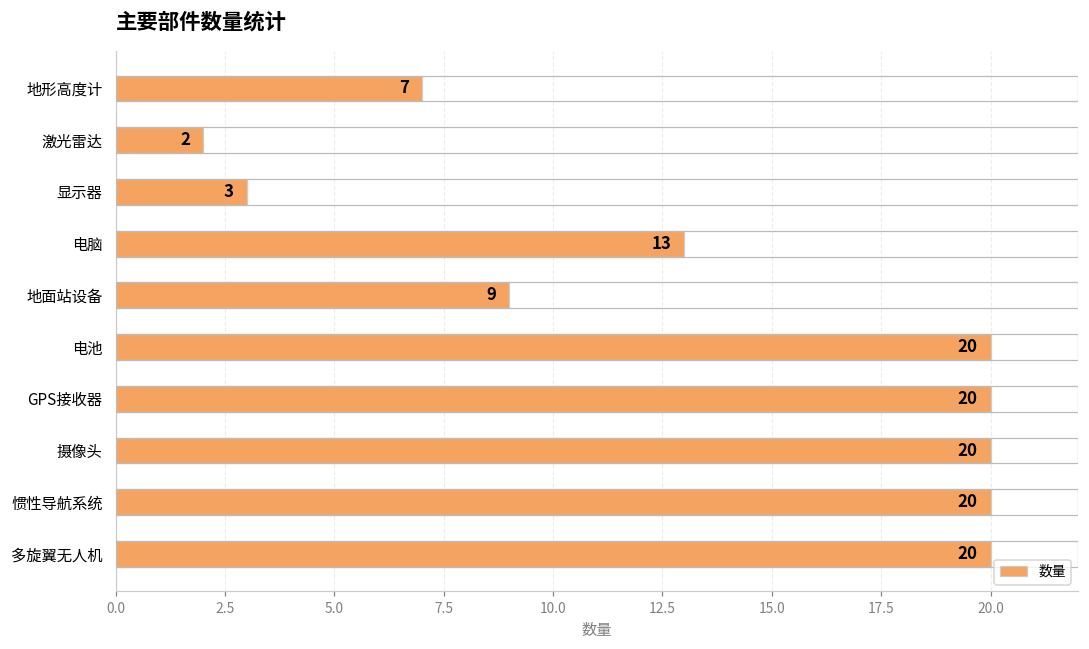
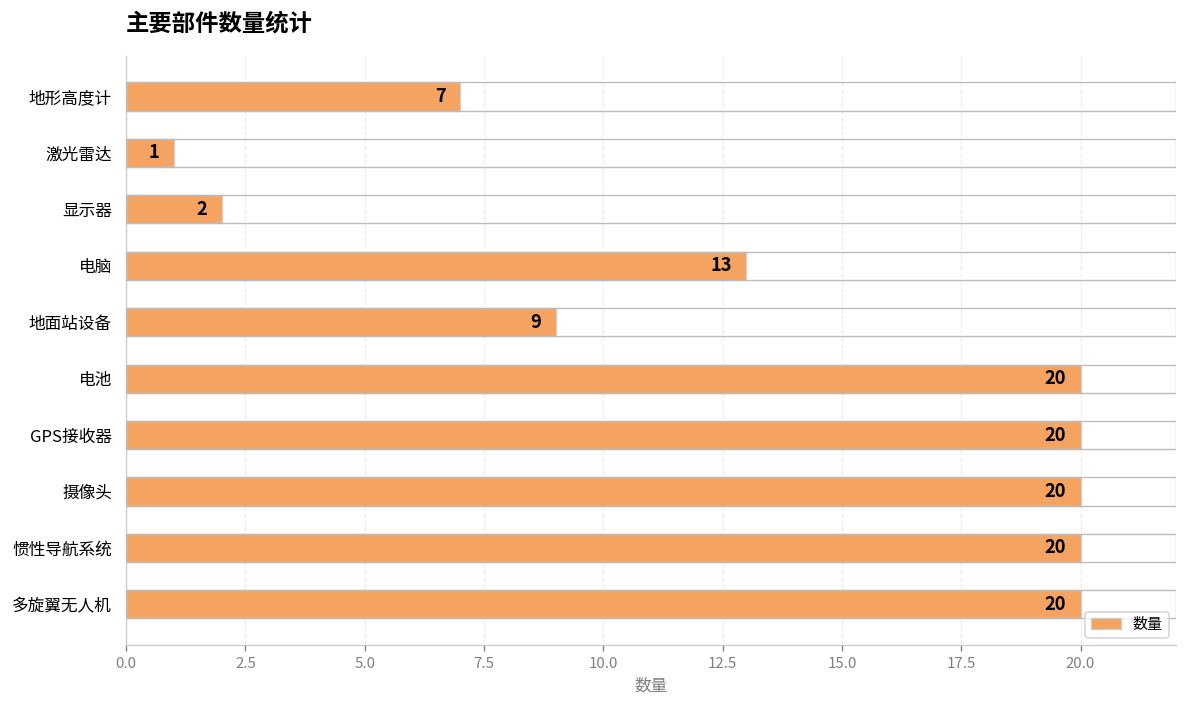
激光雷达: 2 -> 1
显示器: 3 -> 2
